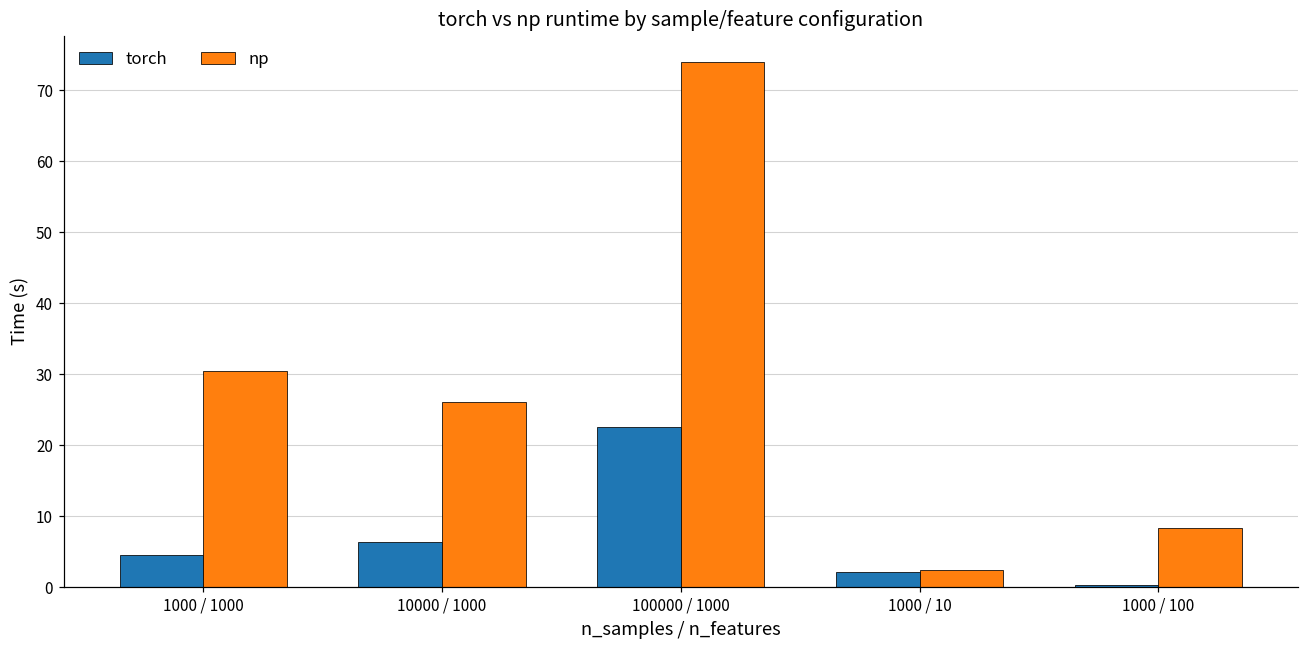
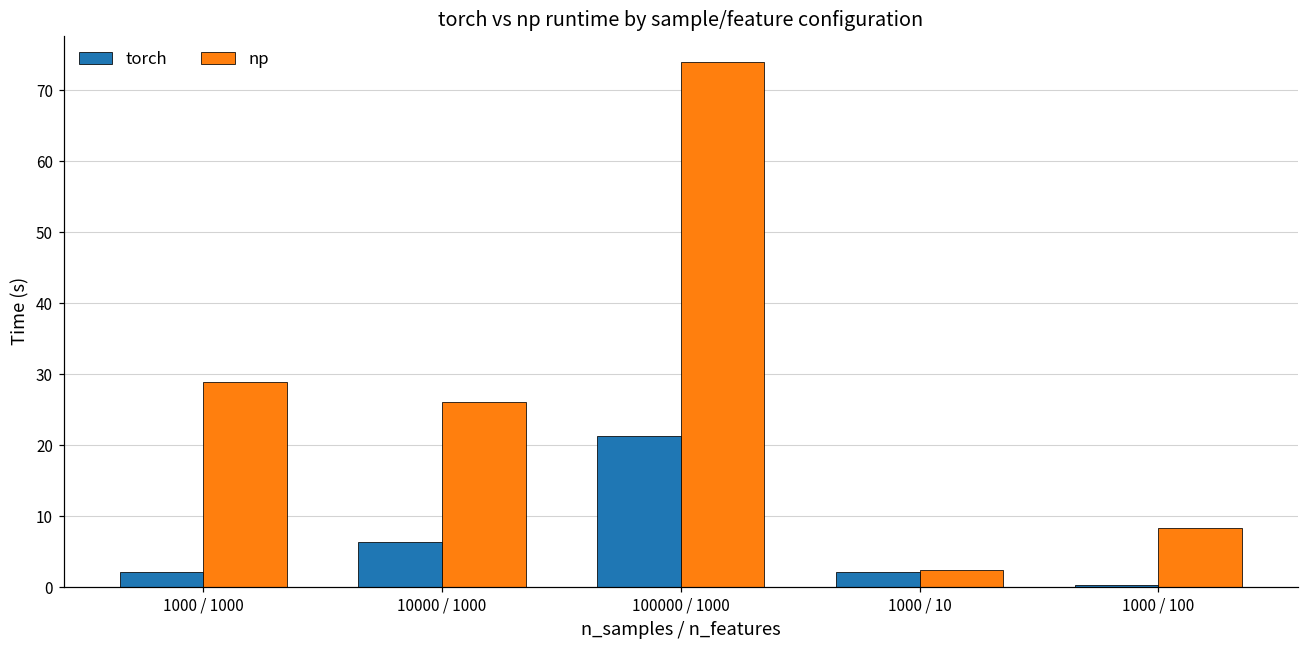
torch, 1000 / 1000: 4 -> 2
np, 1000 / 1000: 30 -> 29
torch, 100000 / 1000: 23 -> 21
